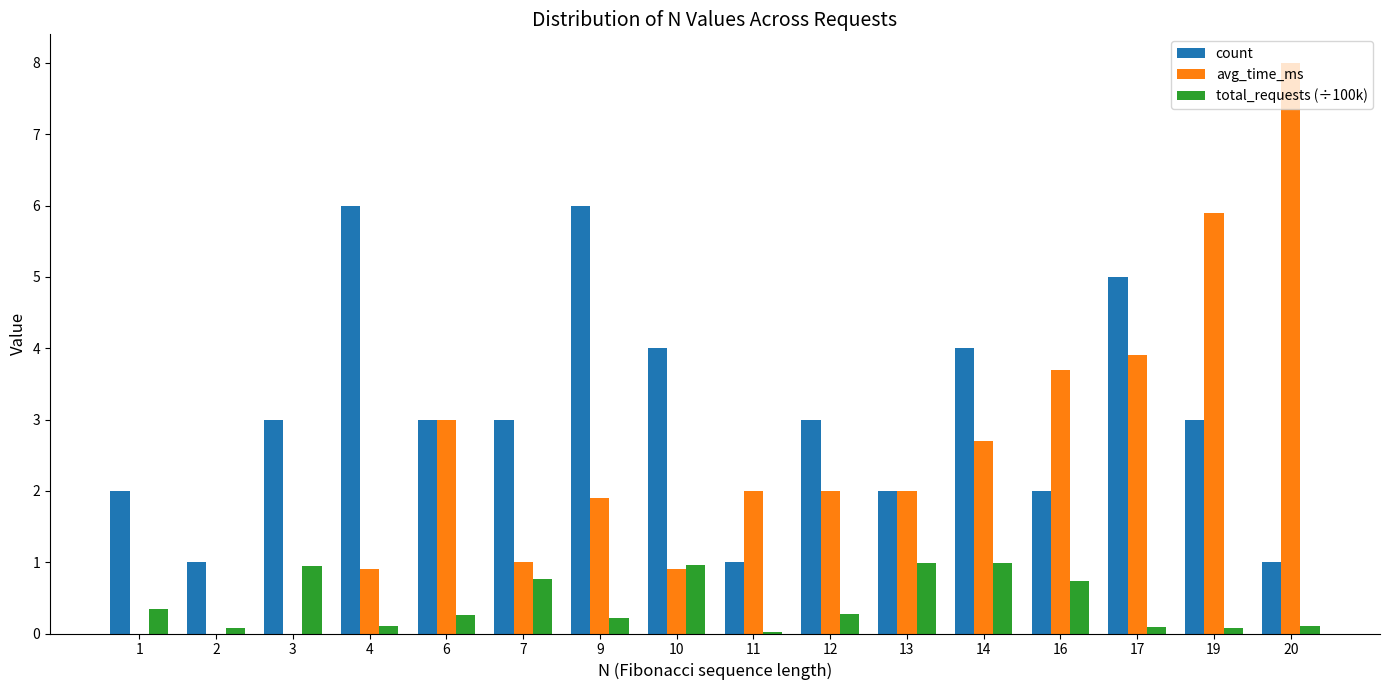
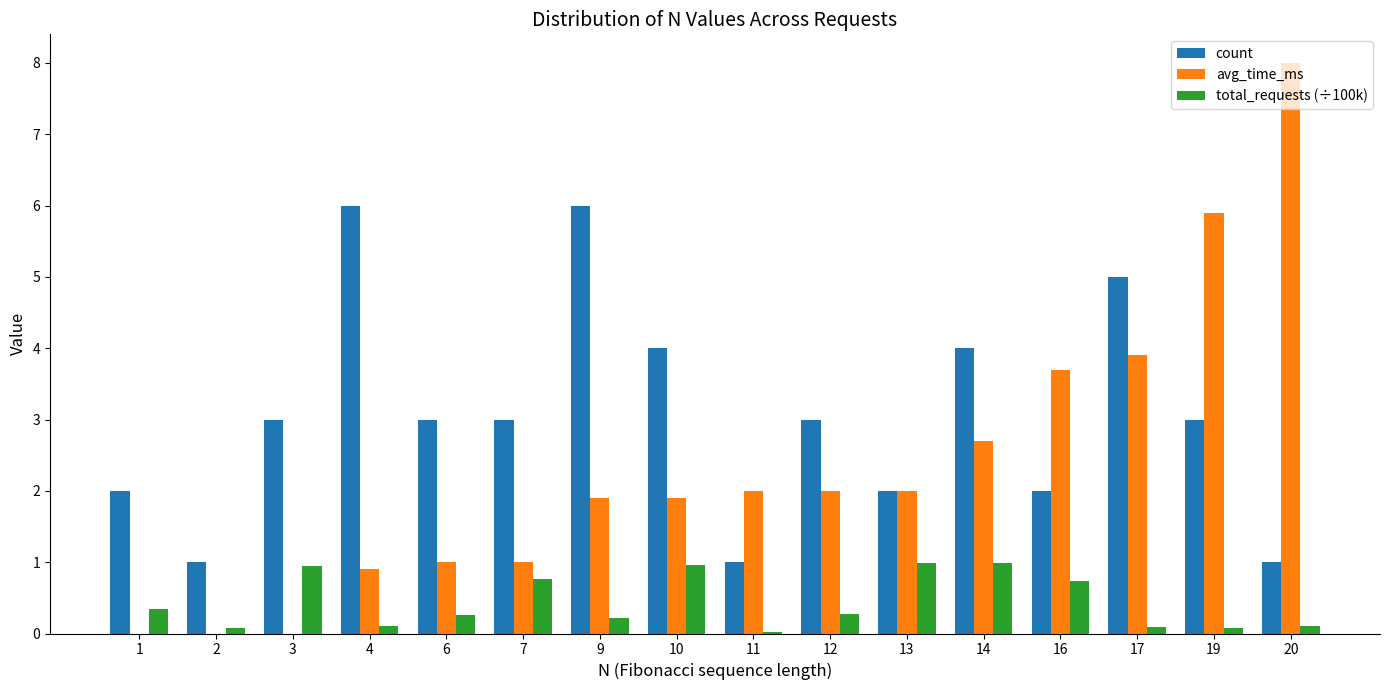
avg_time_ms, 6: 3 -> 1
avg_time_ms, 10: 0.9 -> 1.9
